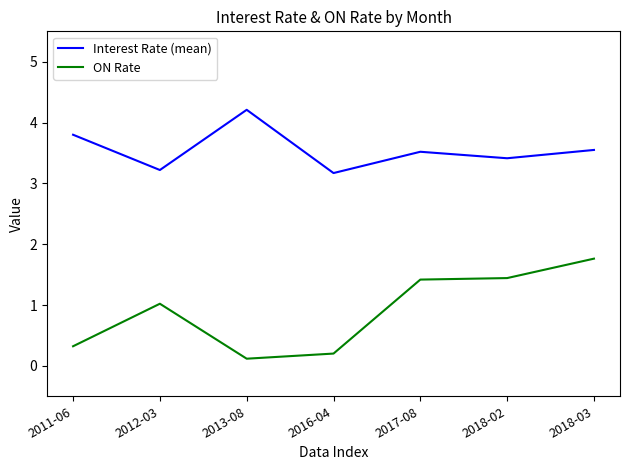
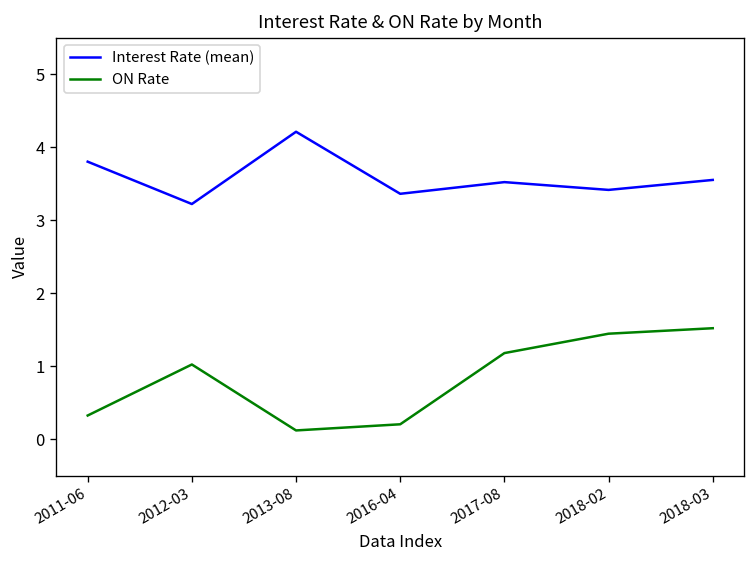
Interest Rate (mean), 2016-04: 3.2 -> 3.4
ON Rate, 2017-08: 1.4 -> 1.2
ON Rate, 2018-03: 1.8 -> 1.5
